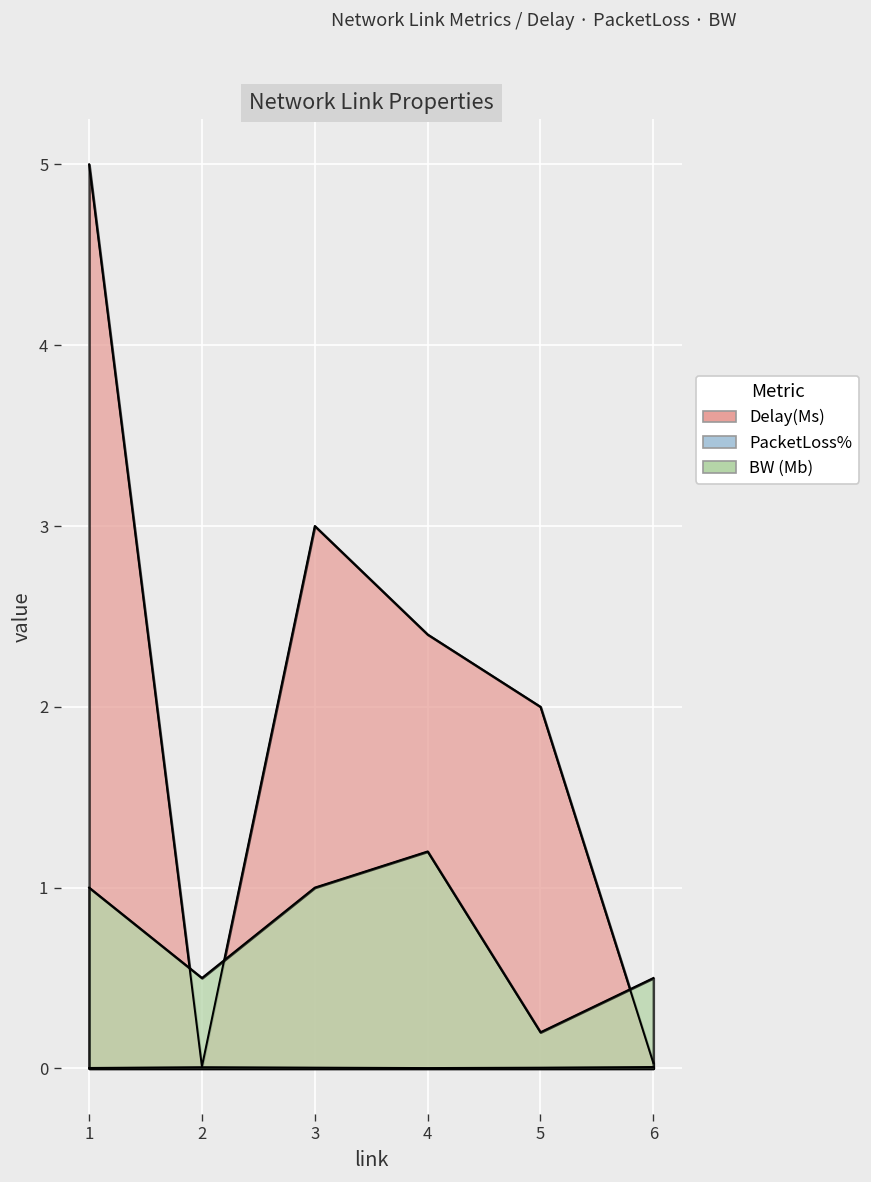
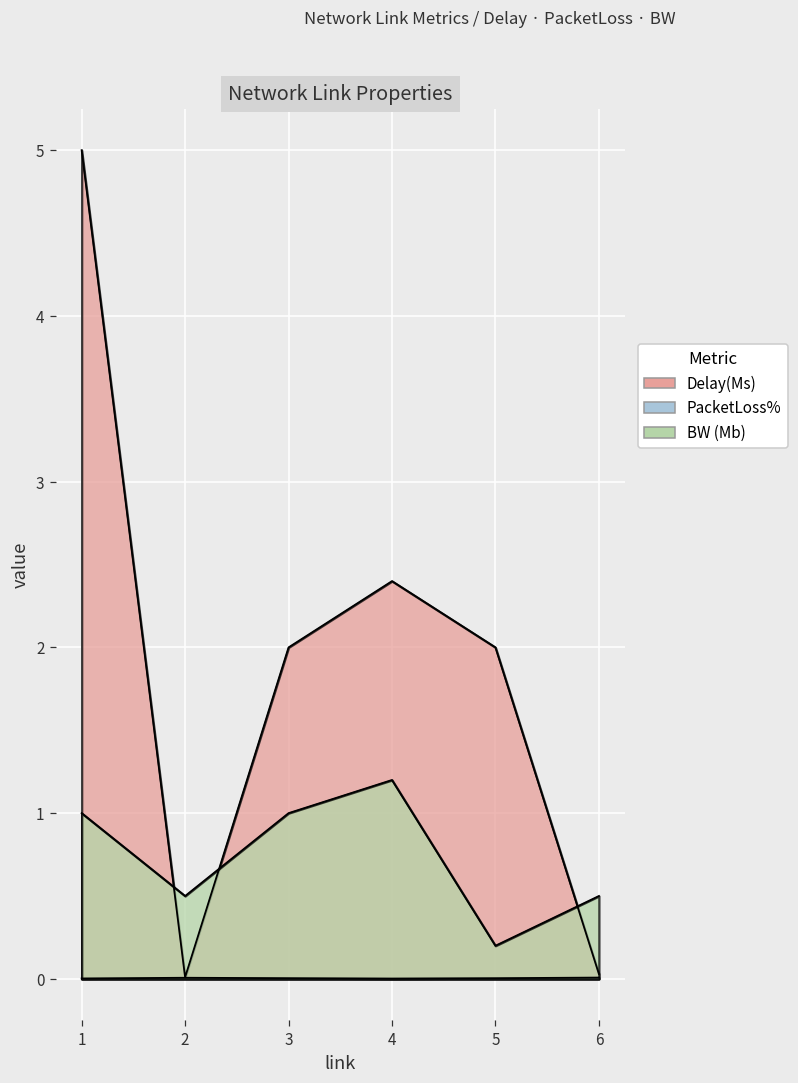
Delay(Ms), 3: 3 -> 2
